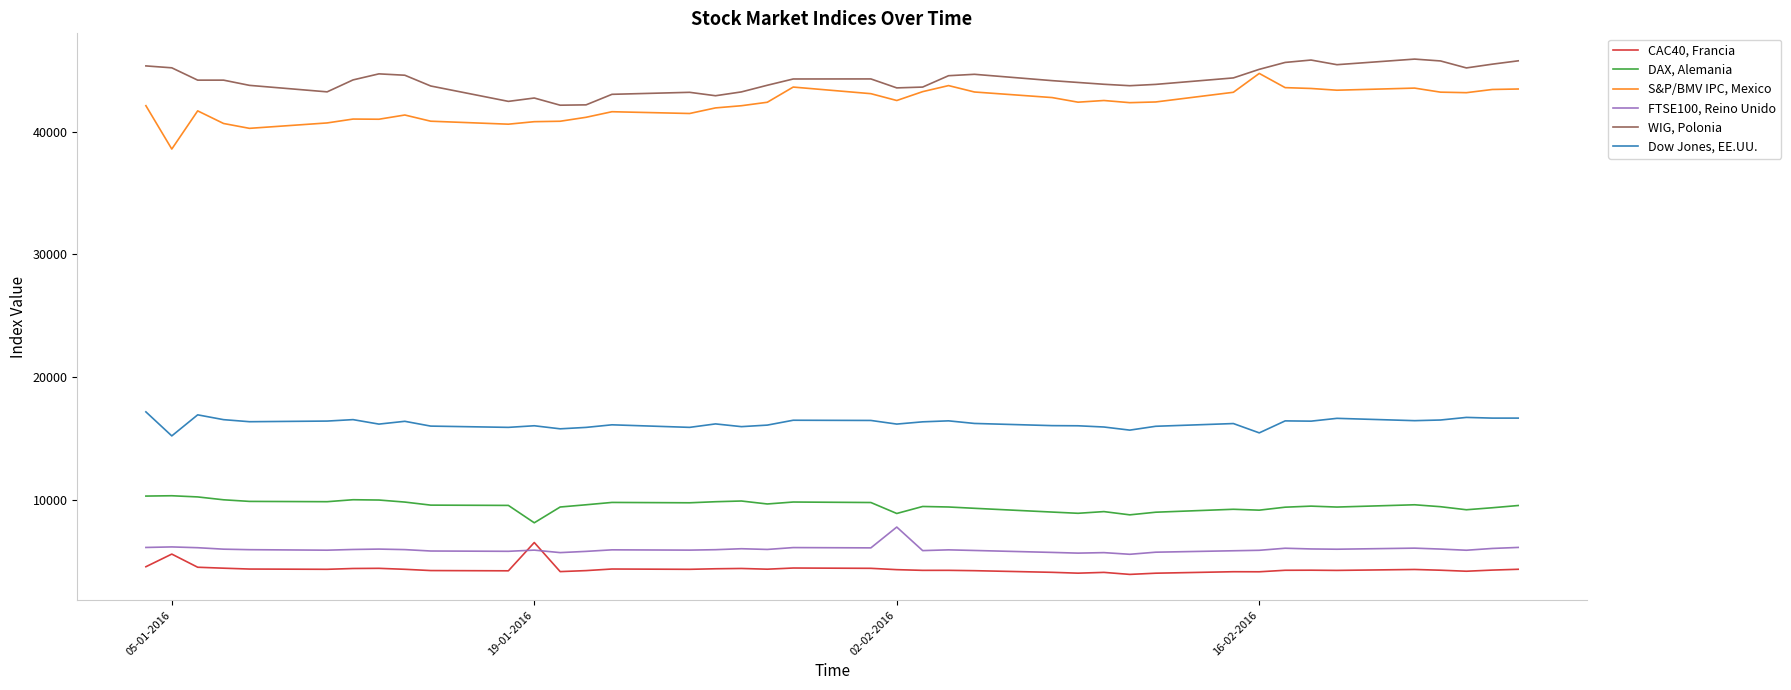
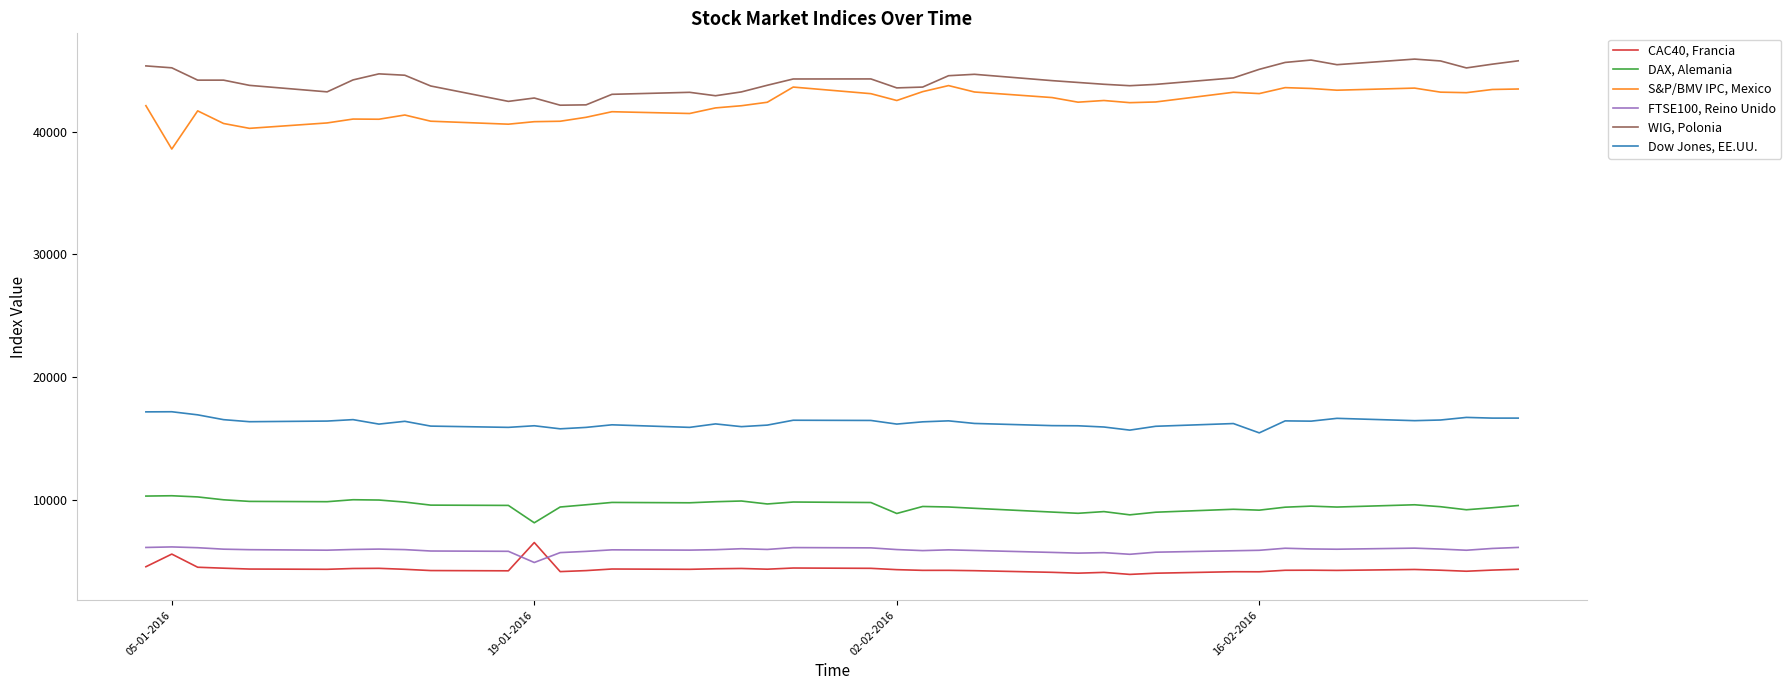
Dow Jones, EE.UU., 05-01-2016: 15200 -> 17200
FTSE100, Reino Unido, 19-01-2016: 5900 -> 4900
FTSE100, Reino Unido, 02-02-2016: 7800 -> 5900
S&P/BMV IPC, Mexico, 16-02-2016: 44700 -> 43100
